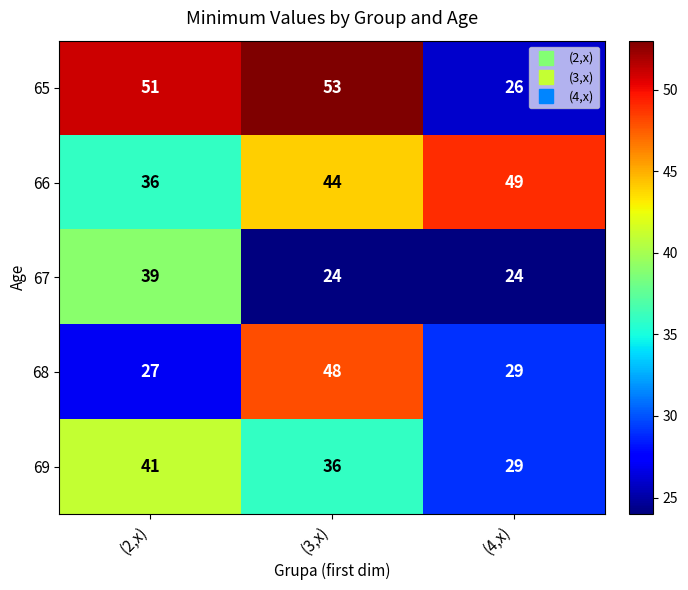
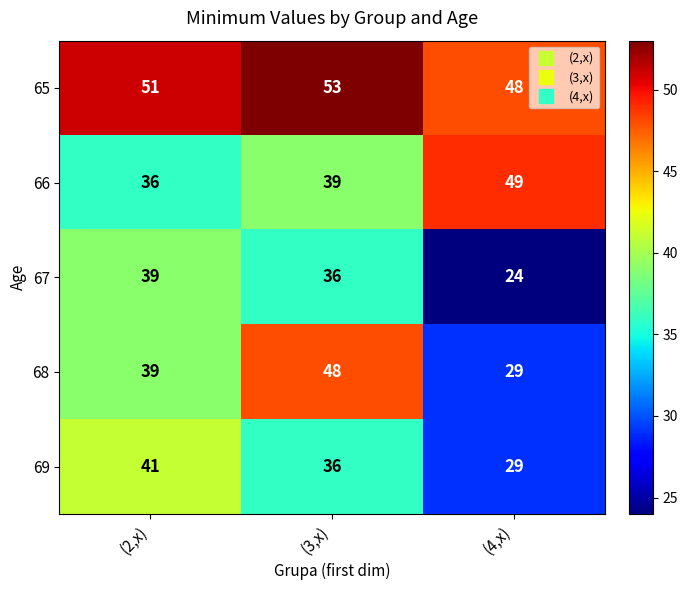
65, (4,x): 26 -> 48
66, (3,x): 44 -> 39
67, (3,x): 24 -> 36
68, (2,x): 27 -> 39
